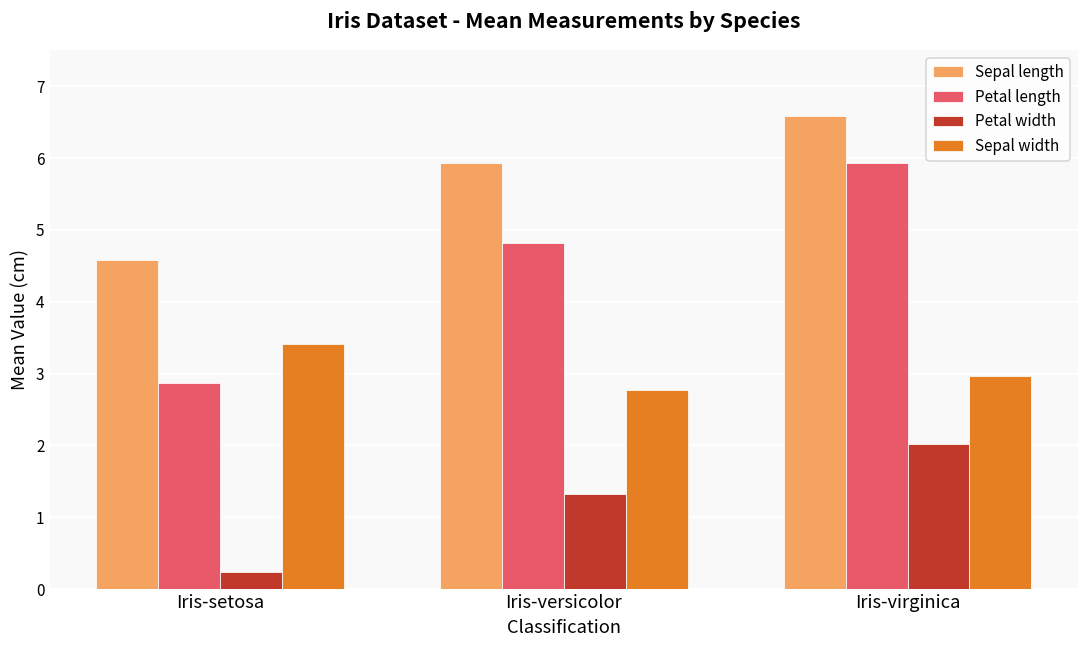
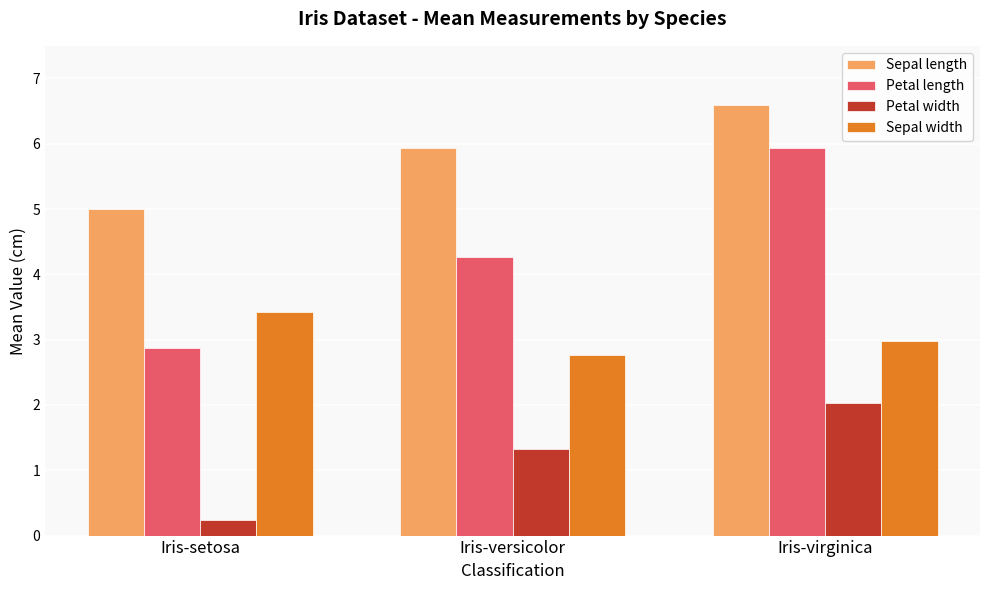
Sepal length, Iris-setosa: 4.6 -> 5.0
Petal length, Iris-versicolor: 4.8 -> 4.3
